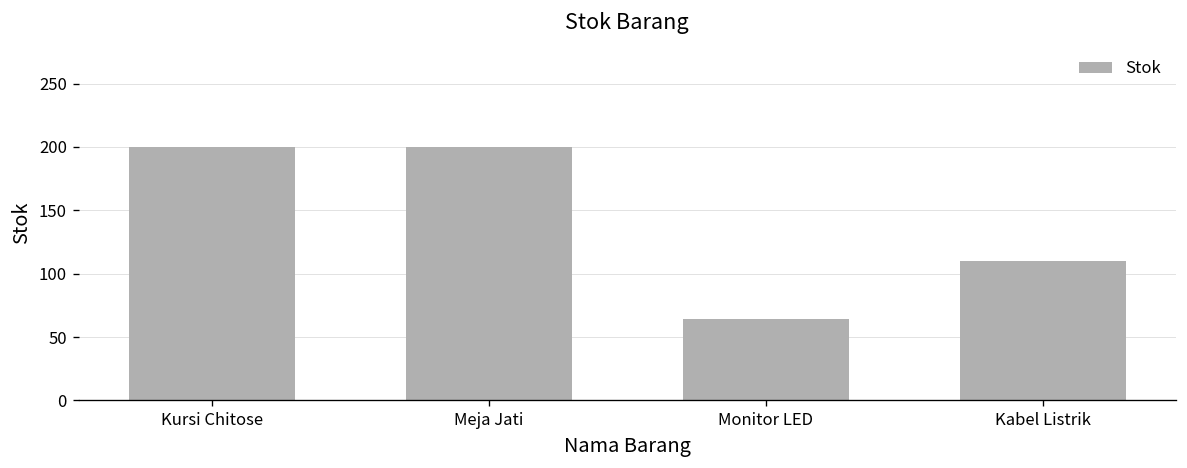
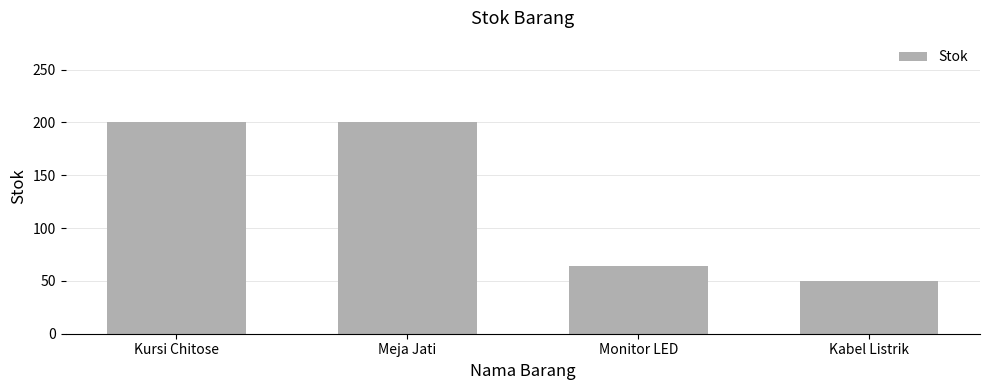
Kabel Listrik: 110 -> 50
